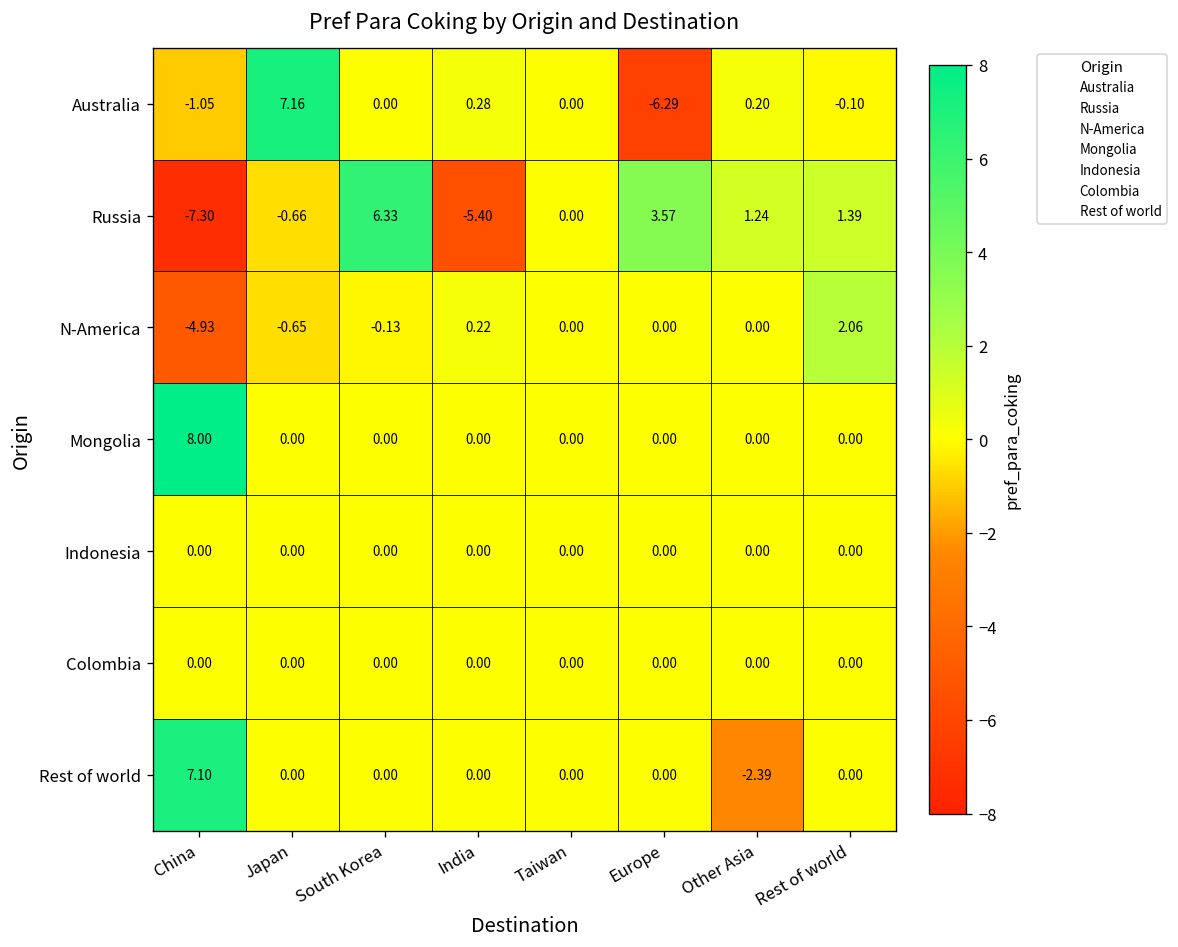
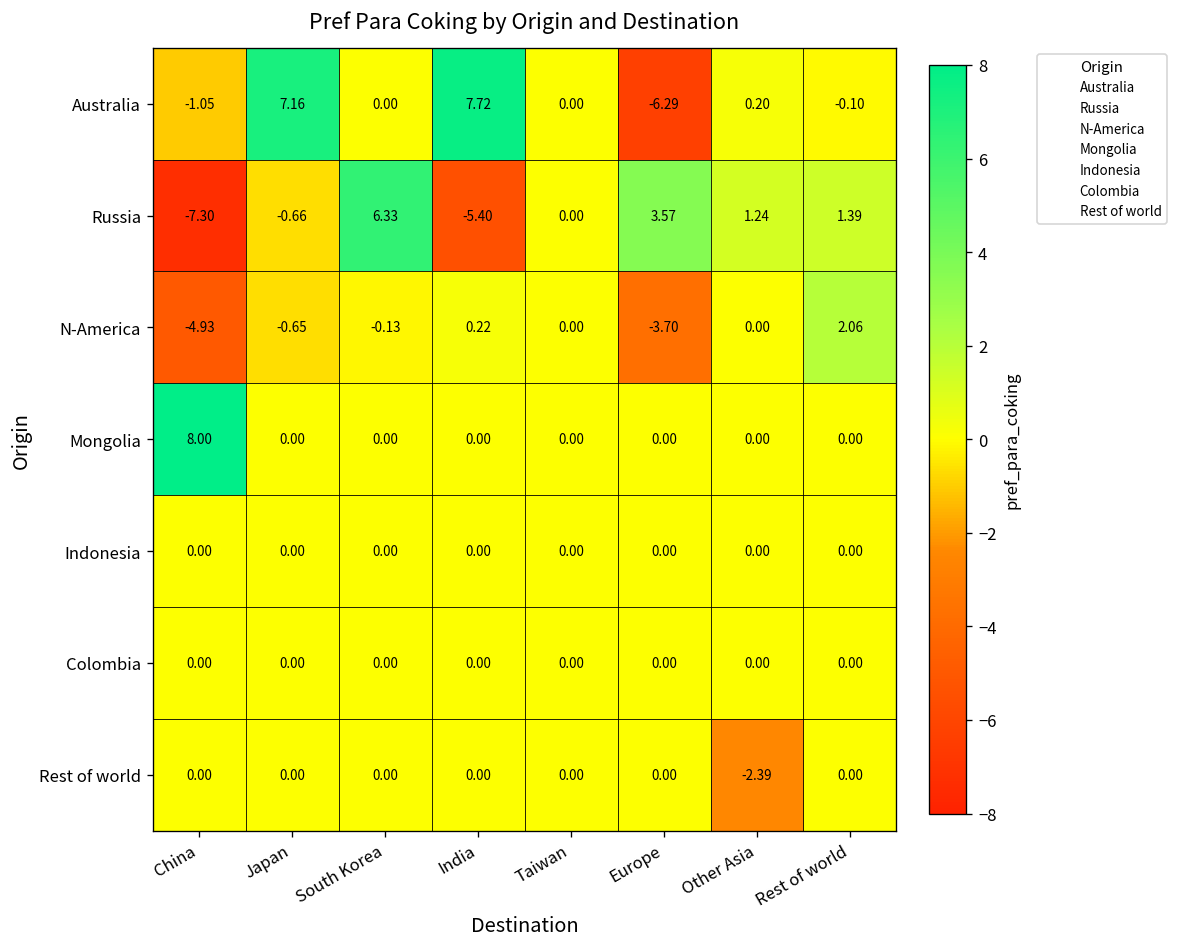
Australia, India: 0.28 -> 7.72
N-America, Europe: 0.00 -> -3.70
Rest of world, China: 7.10 -> 0.00
